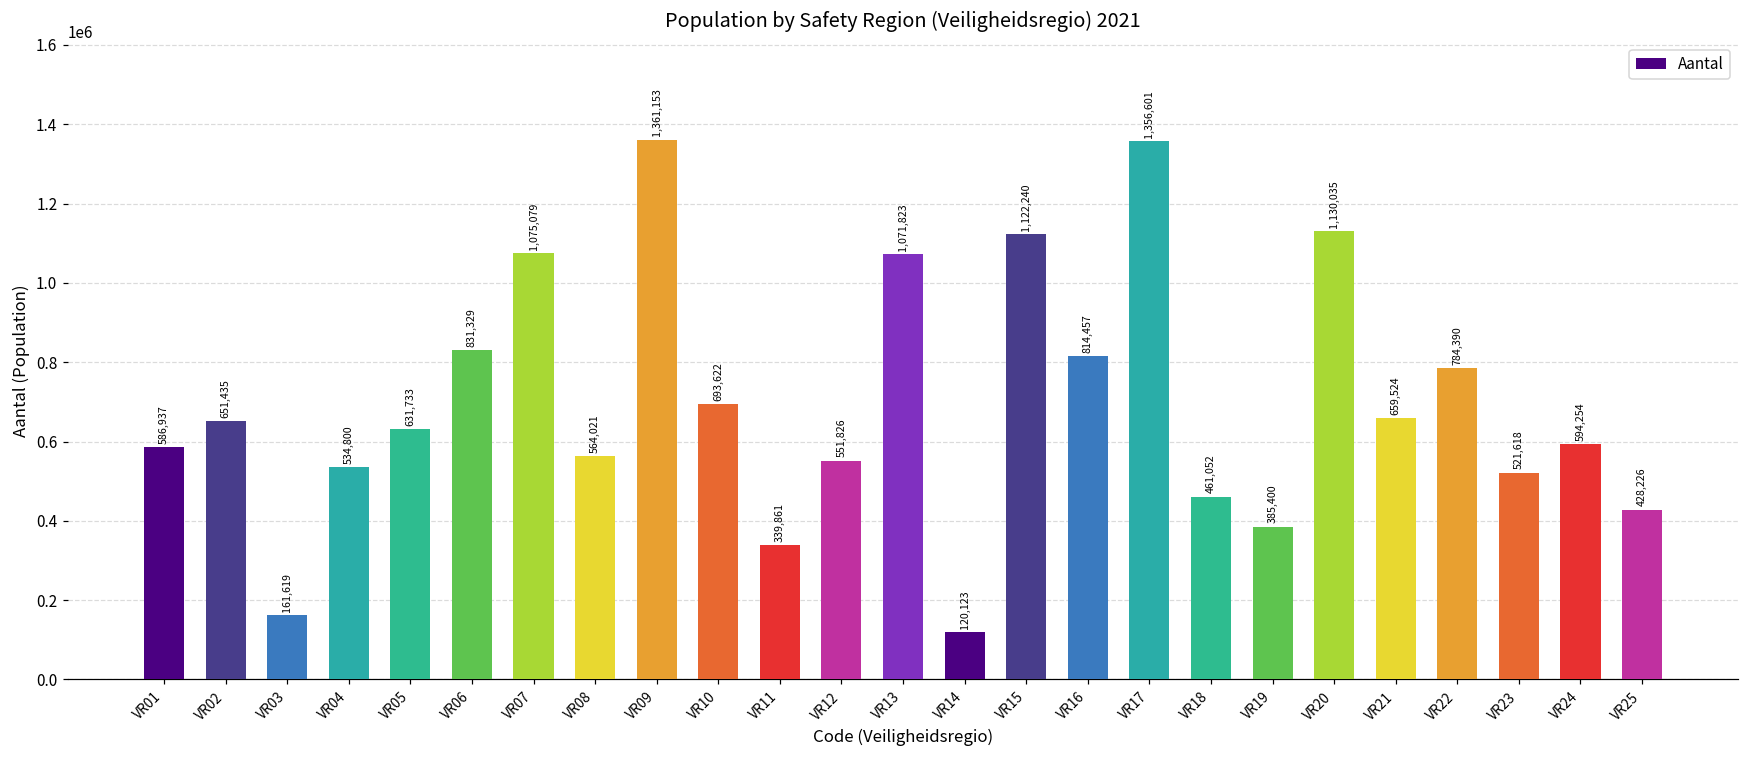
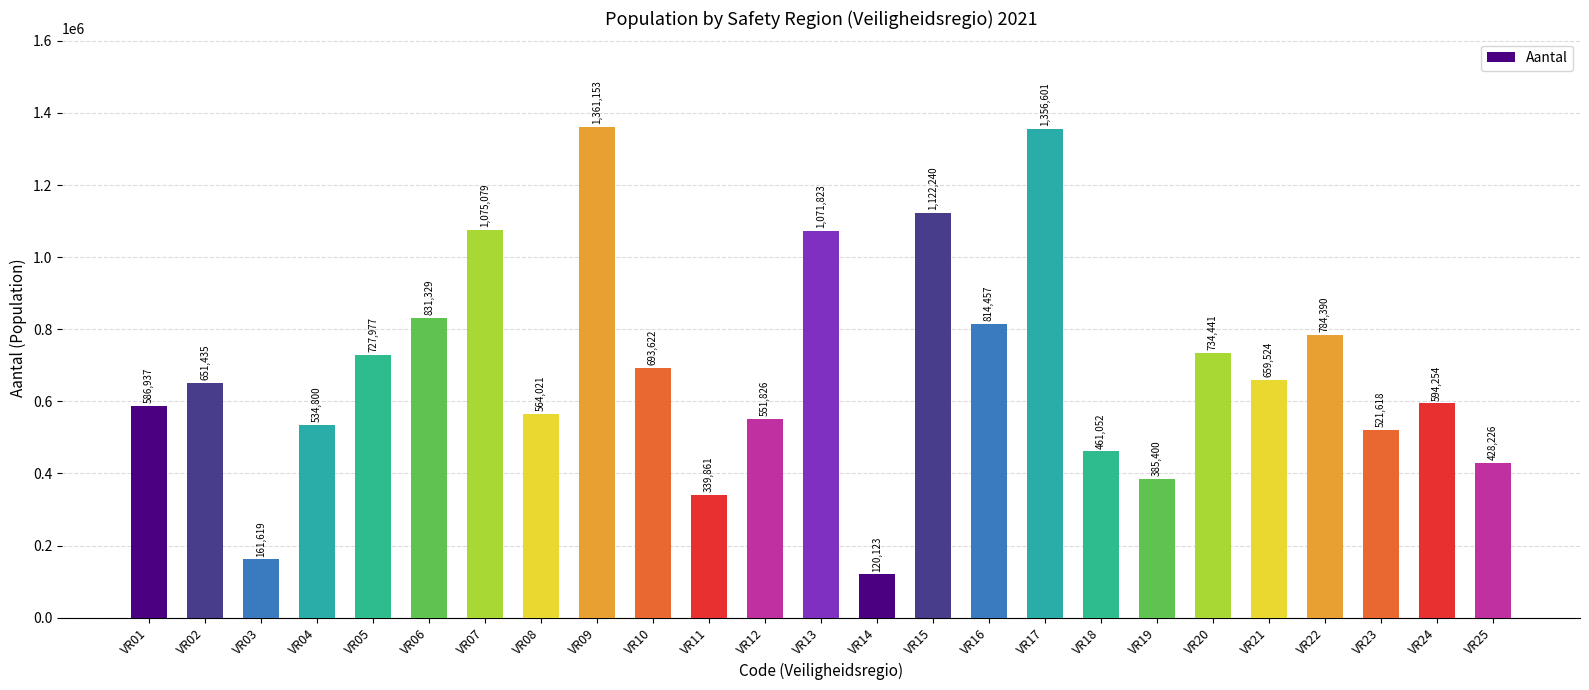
VR05: 631,733 -> 727,977
VR20: 1,130,035 -> 734,441
